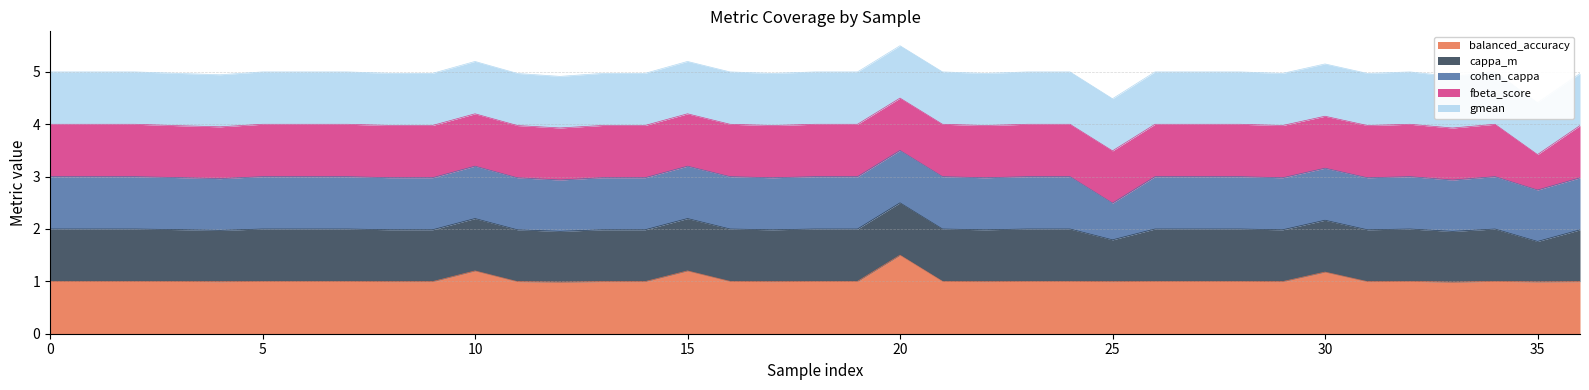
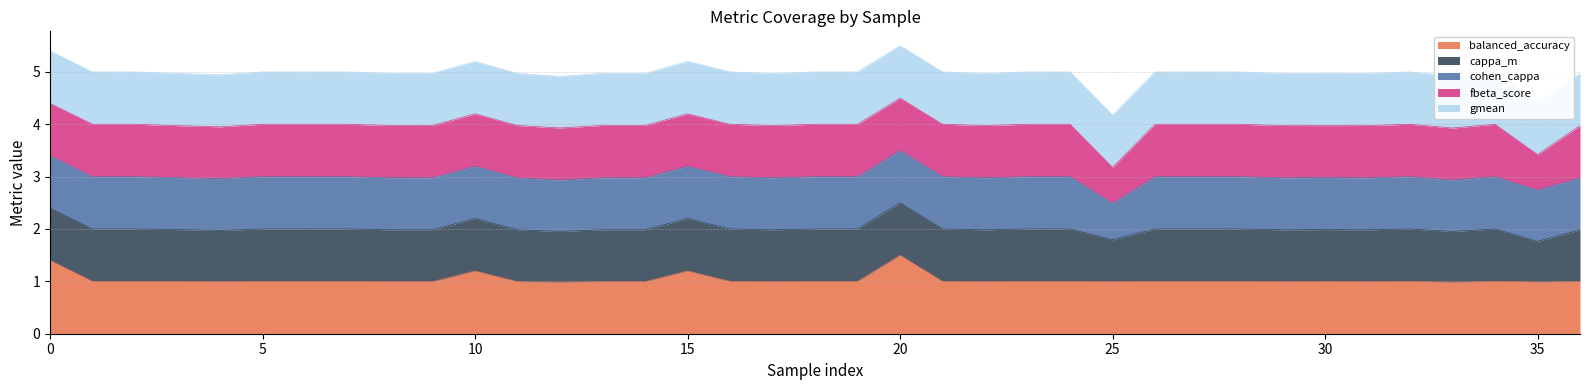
balanced_accuracy, 0: 1.0 -> 1.4
fbeta_score, 25: 1.0 -> 0.7
balanced_accuracy, 30: 1.2 -> 1.0
